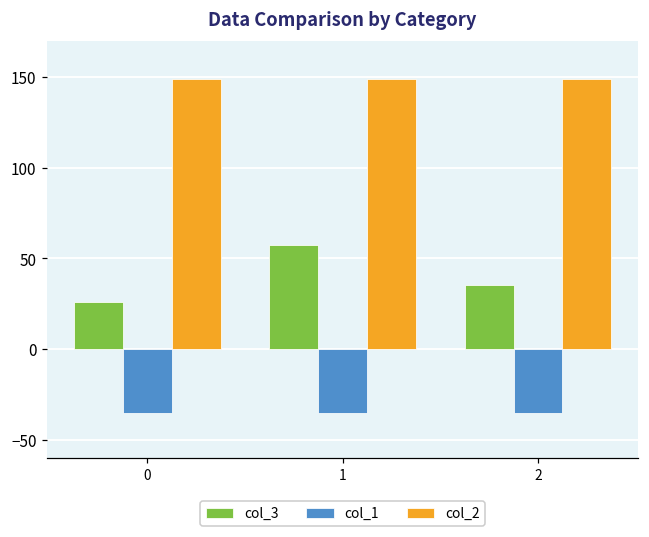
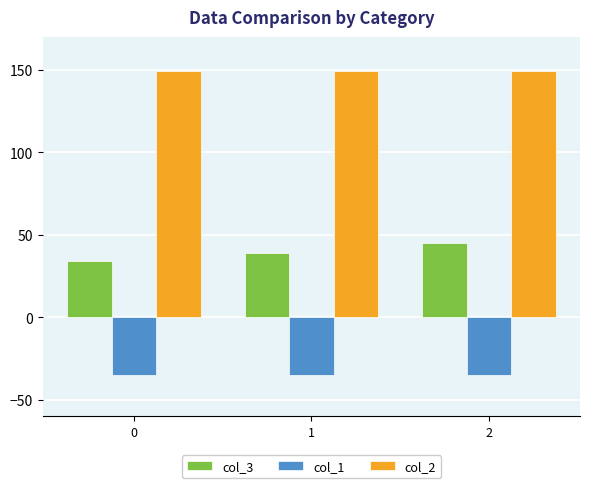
col_3, 0: 26 -> 34
col_3, 1: 58 -> 39
col_3, 2: 35 -> 45
